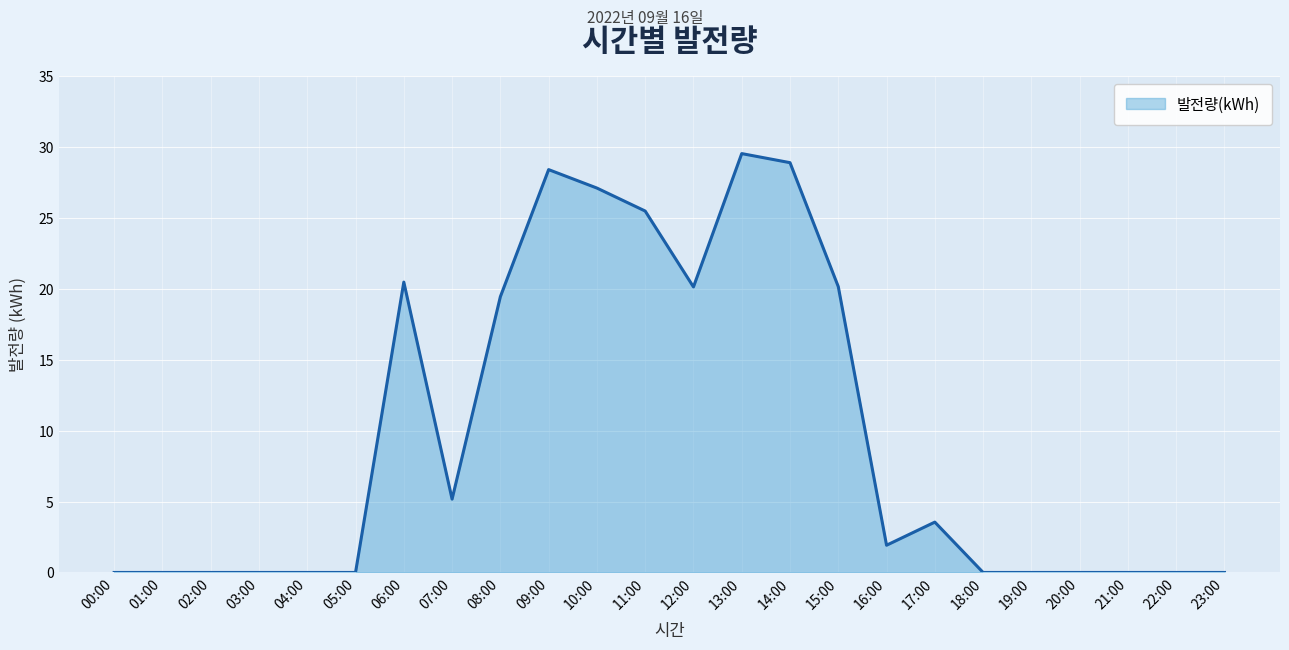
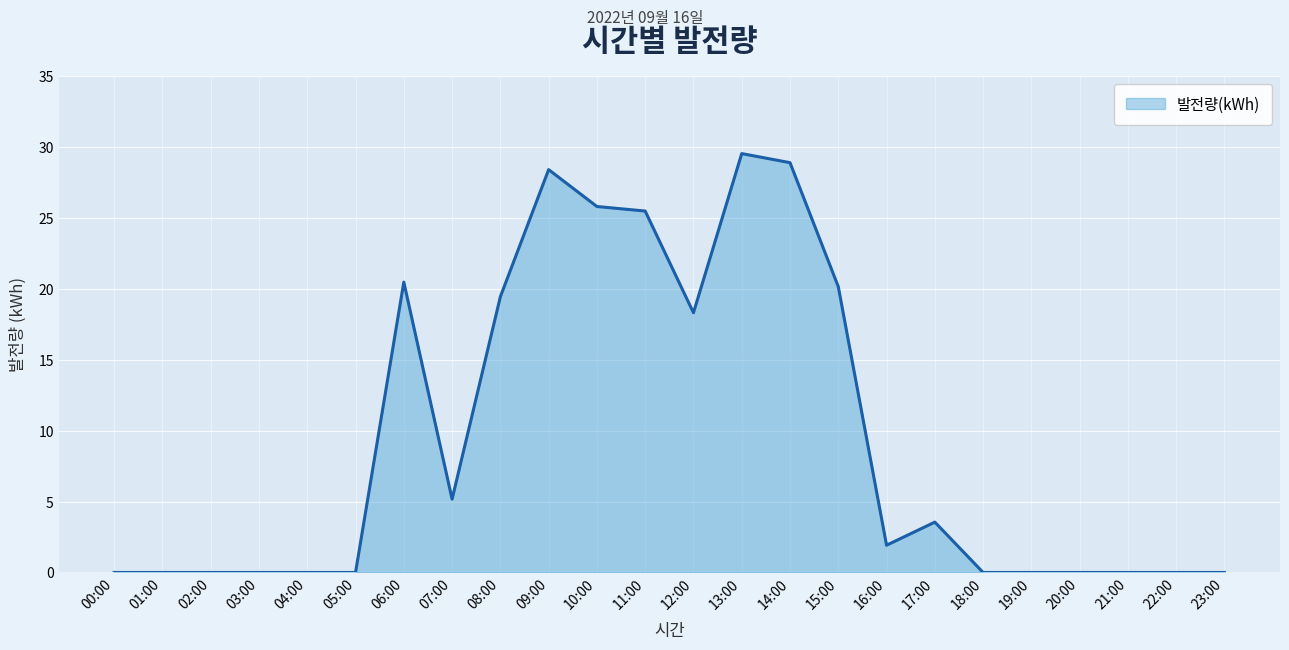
10:00: 27.1 -> 25.8
12:00: 20.1 -> 18.3
